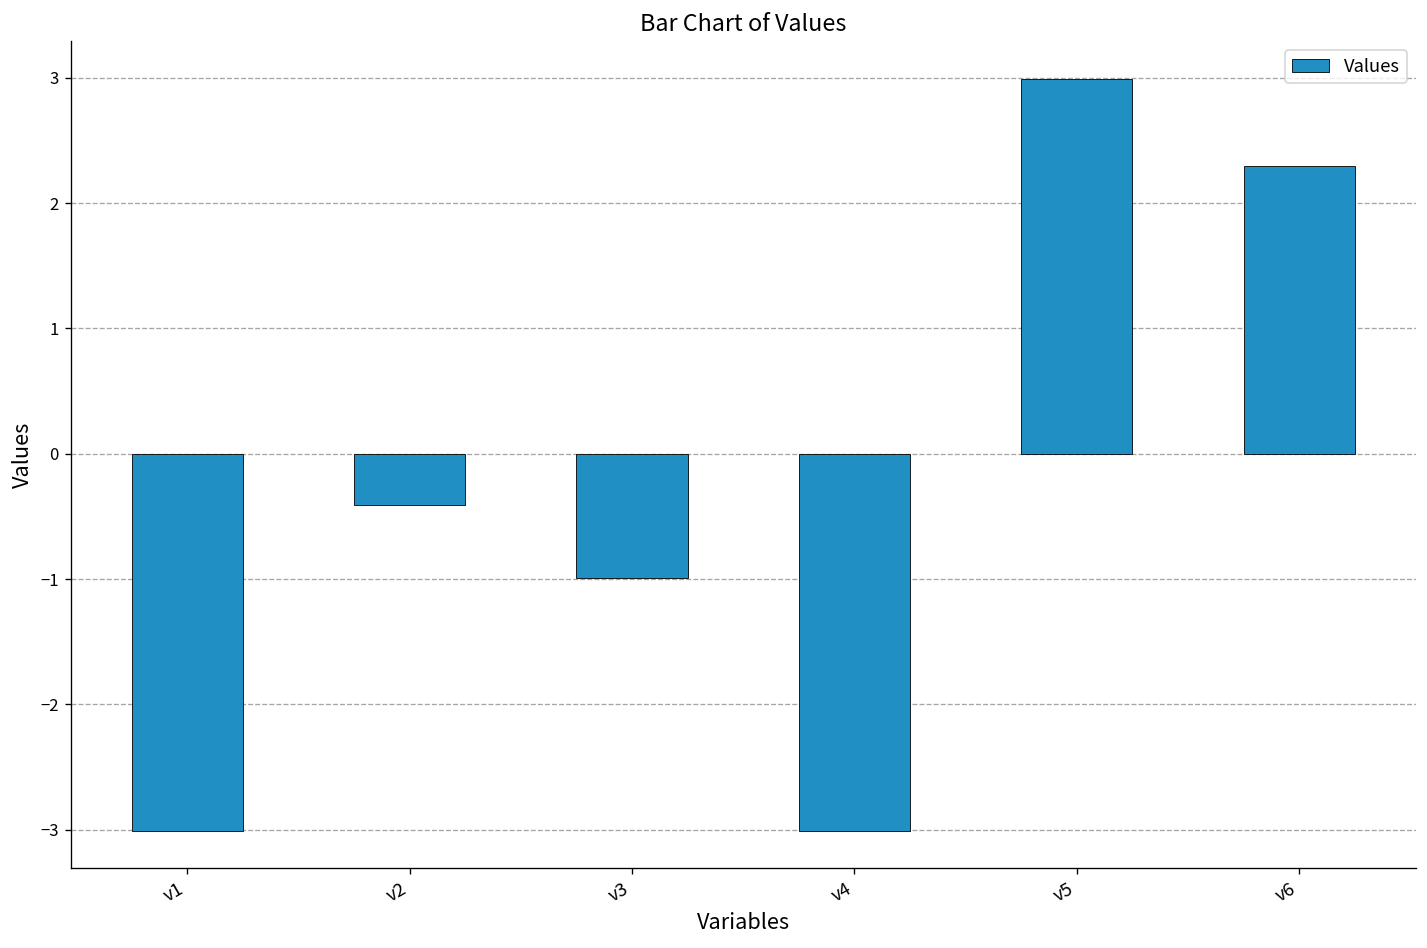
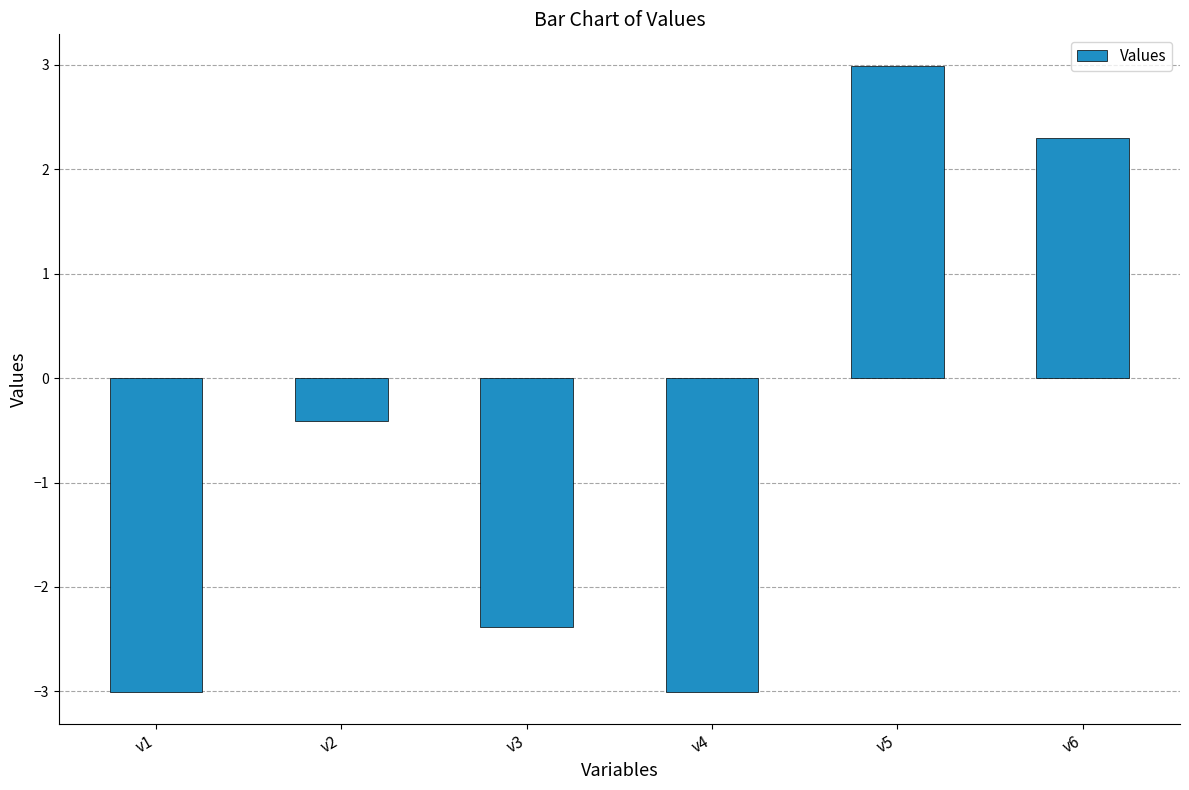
v3: -0.99 -> -2.39
